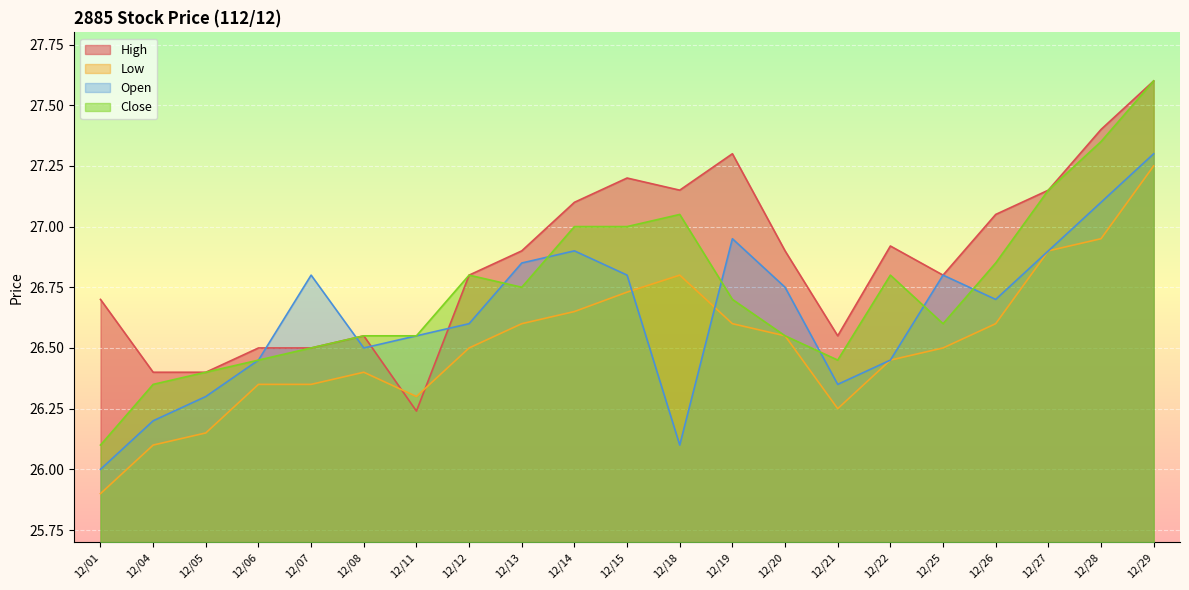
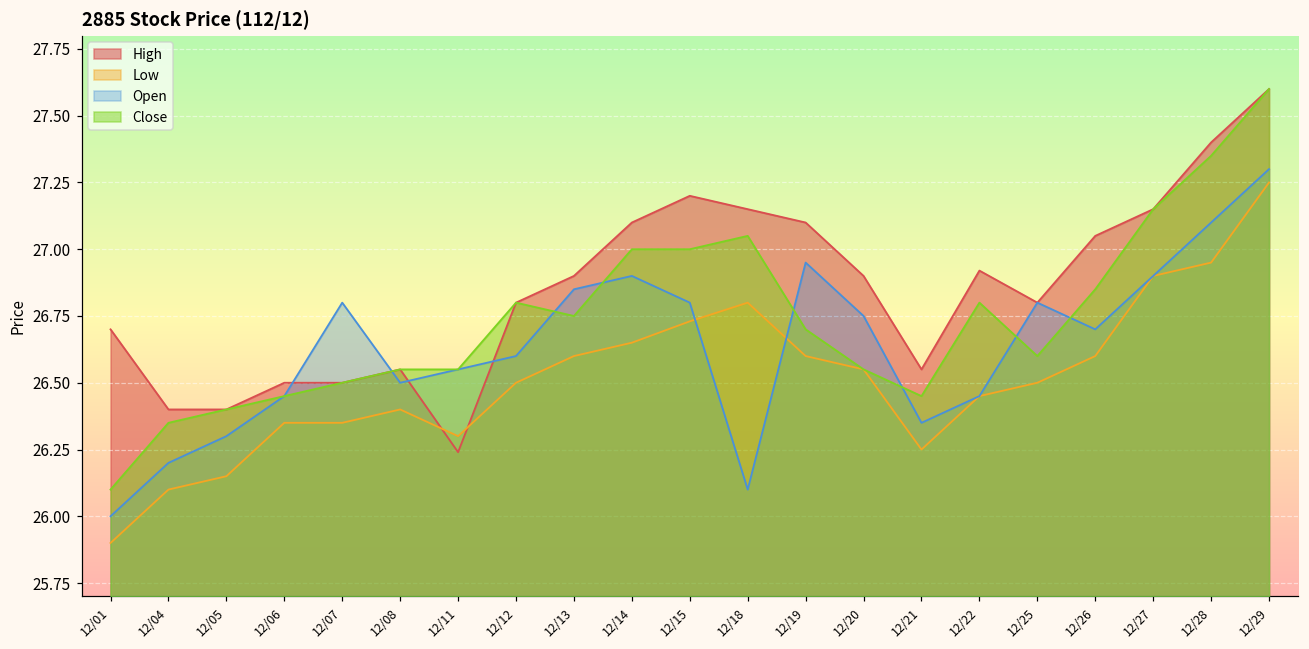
High, 12/19: 27.3 -> 27.1
